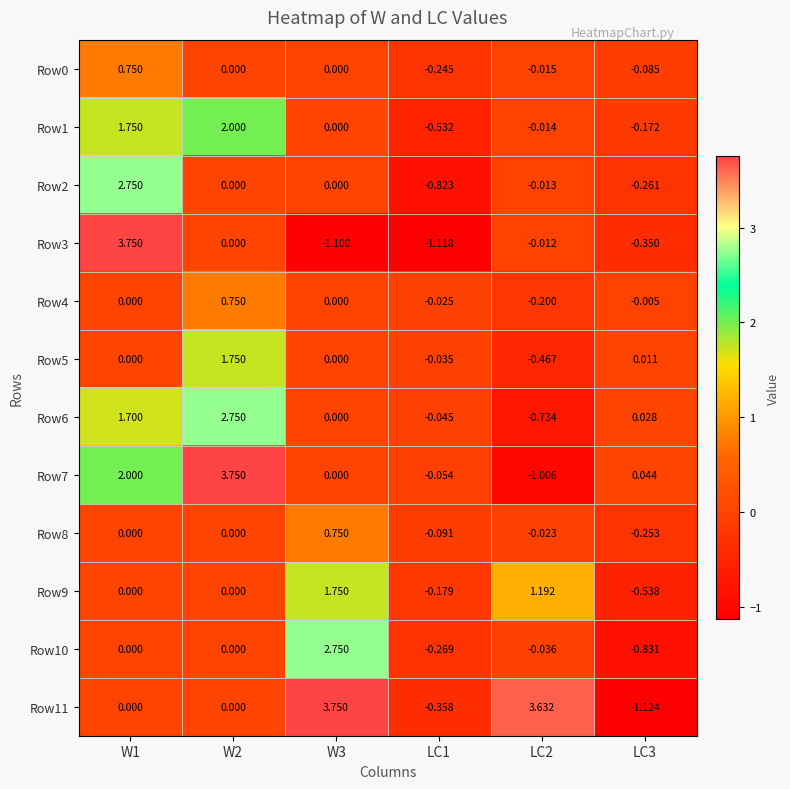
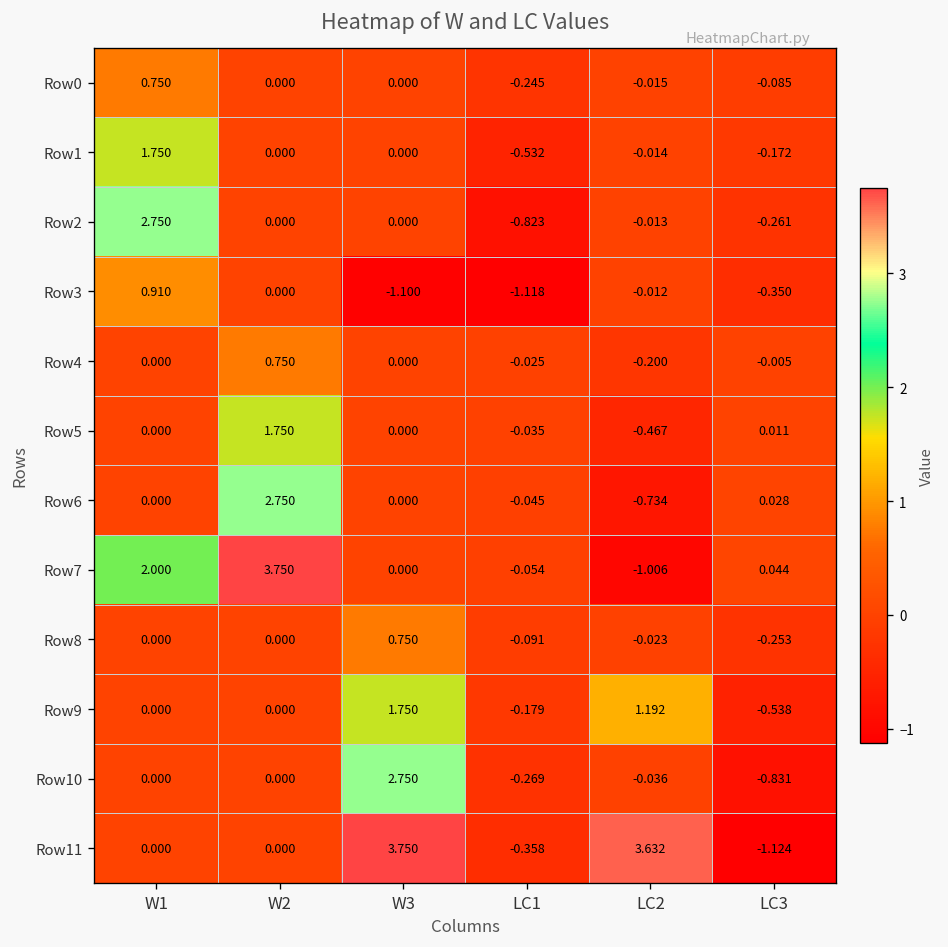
Row1, W2: 2.000 -> 0.000
Row3, W1: 3.750 -> 0.910
Row6, W1: 1.700 -> 0.000
